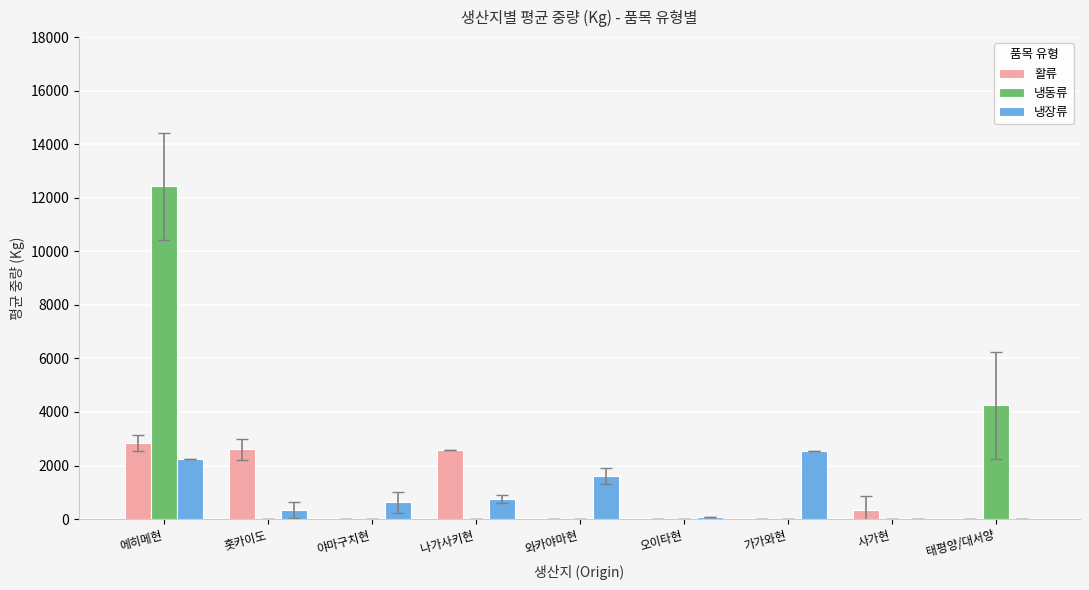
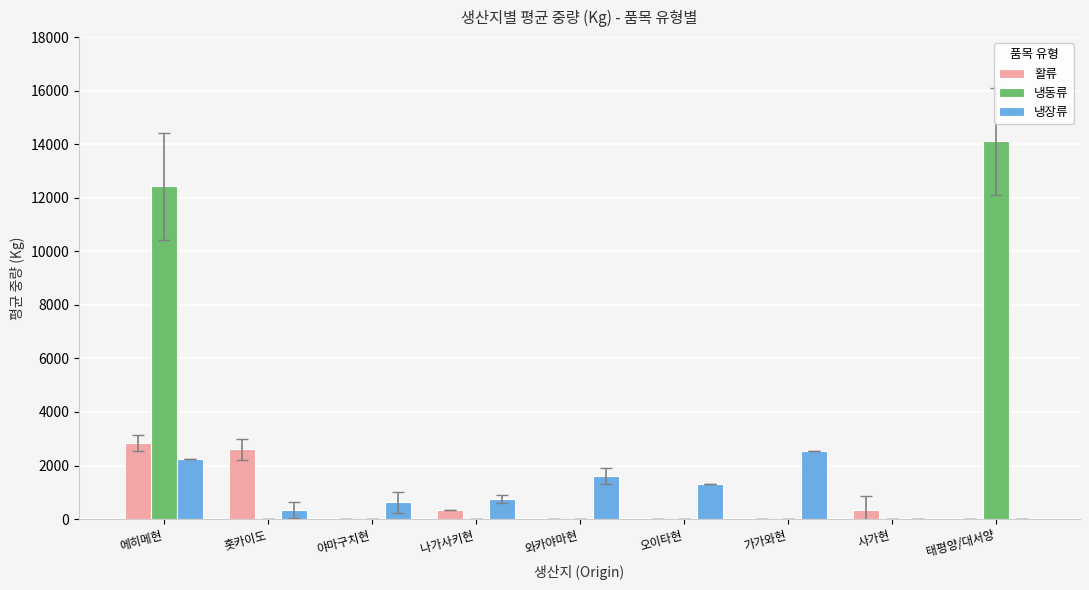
활류, 나가사키현: 2600 -> 300
냉장류, 오이타현: 100 -> 1300
냉동류, 태평양/대서양: 4300 -> 14100
